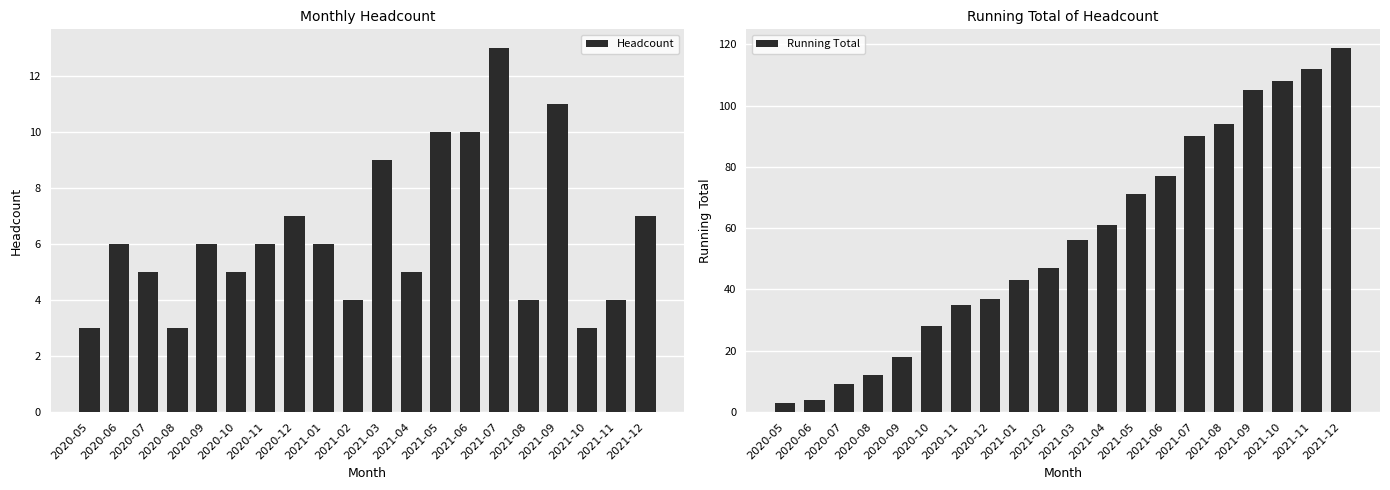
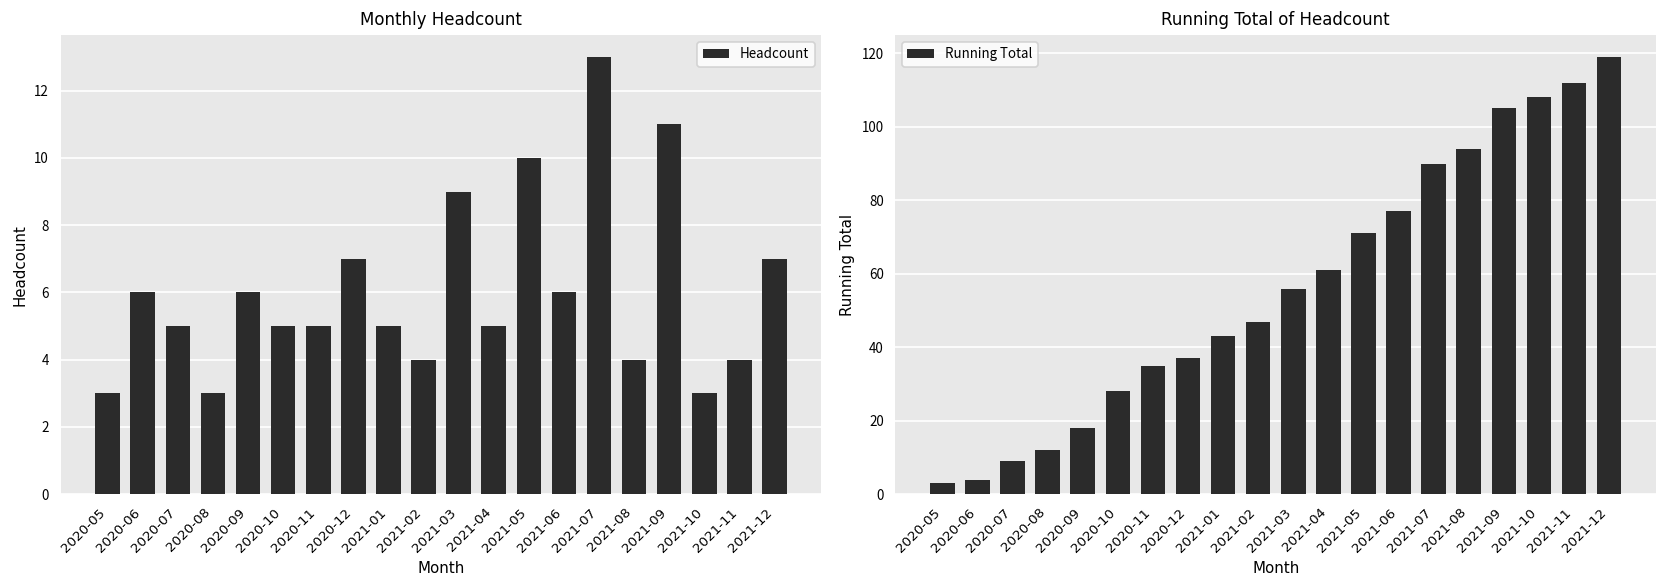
Monthly Headcount, 2020-11: 6 -> 5
Monthly Headcount, 2021-01: 6 -> 5
Monthly Headcount, 2021-06: 10 -> 6
